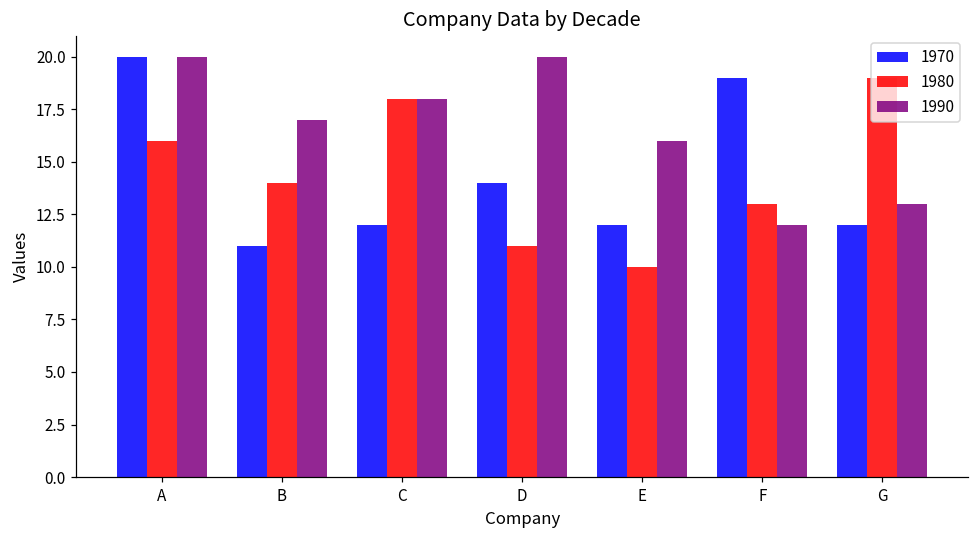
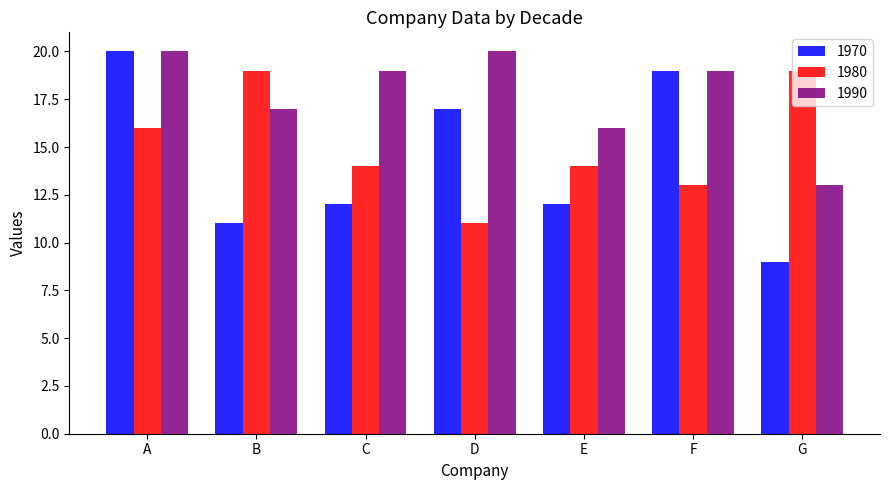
1980, B: 14 -> 19
1980, C: 18 -> 14
1990, C: 18 -> 19
1970, D: 14 -> 17
1980, E: 10 -> 14
1990, F: 12 -> 19
1970, G: 12 -> 9
